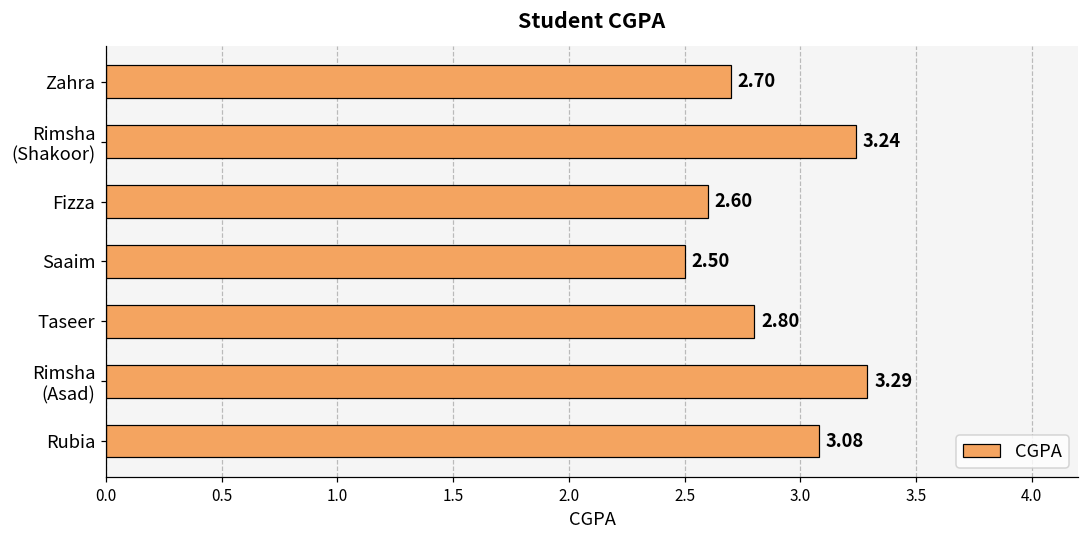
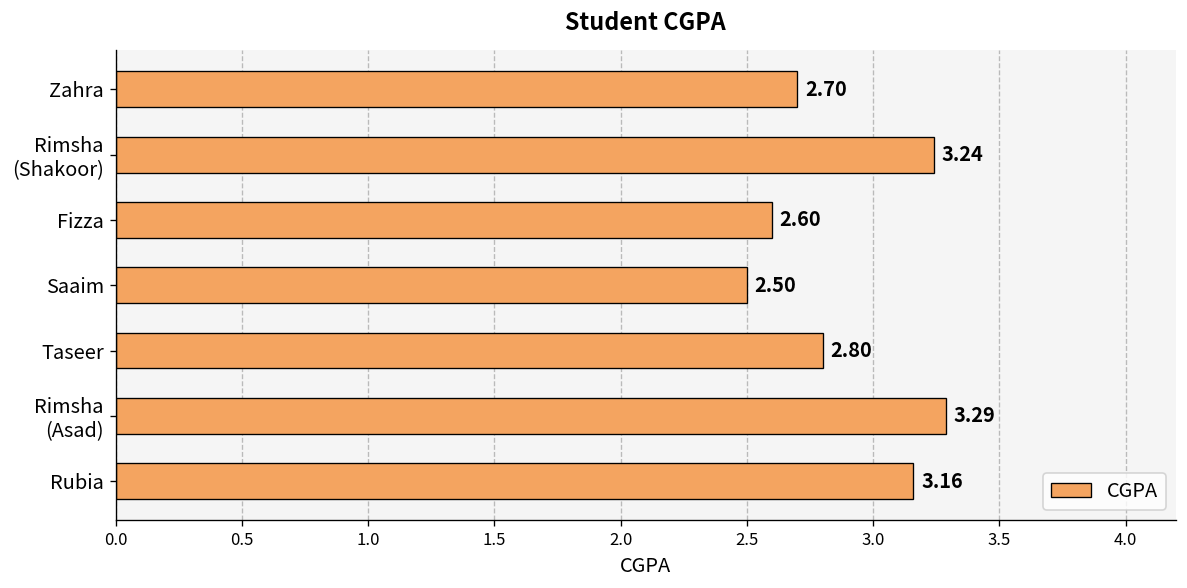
Rubia: 3.08 -> 3.16
